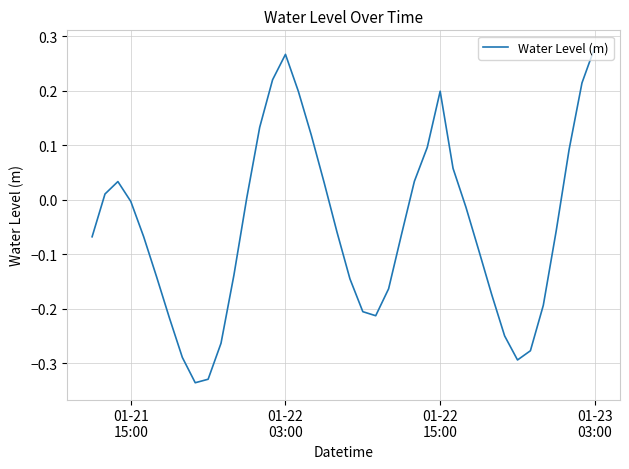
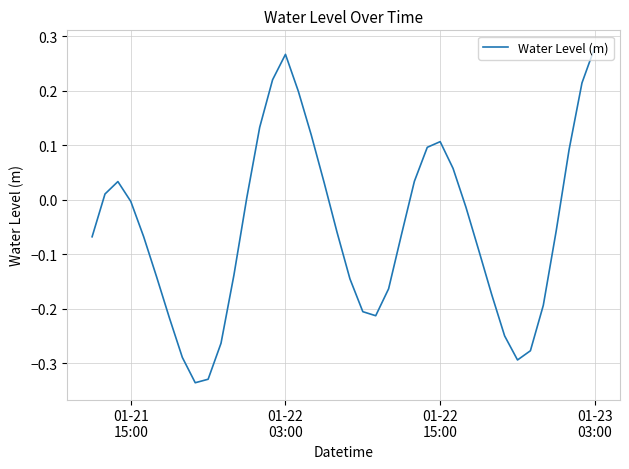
01-22 15:00: 0.20 -> 0.11
